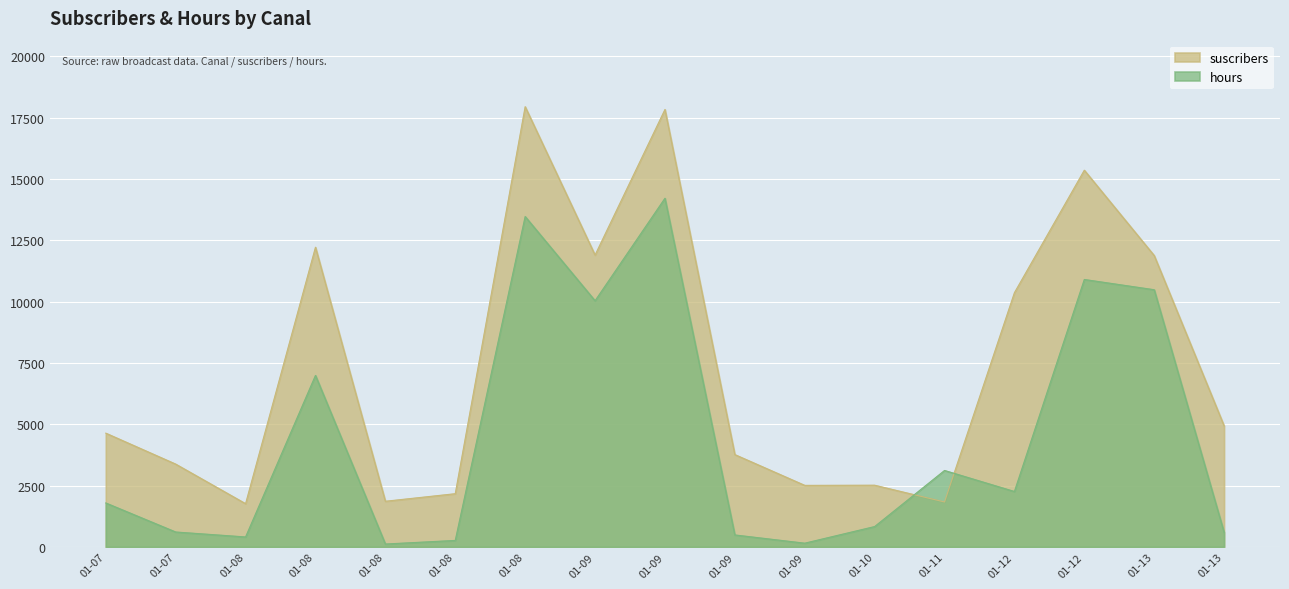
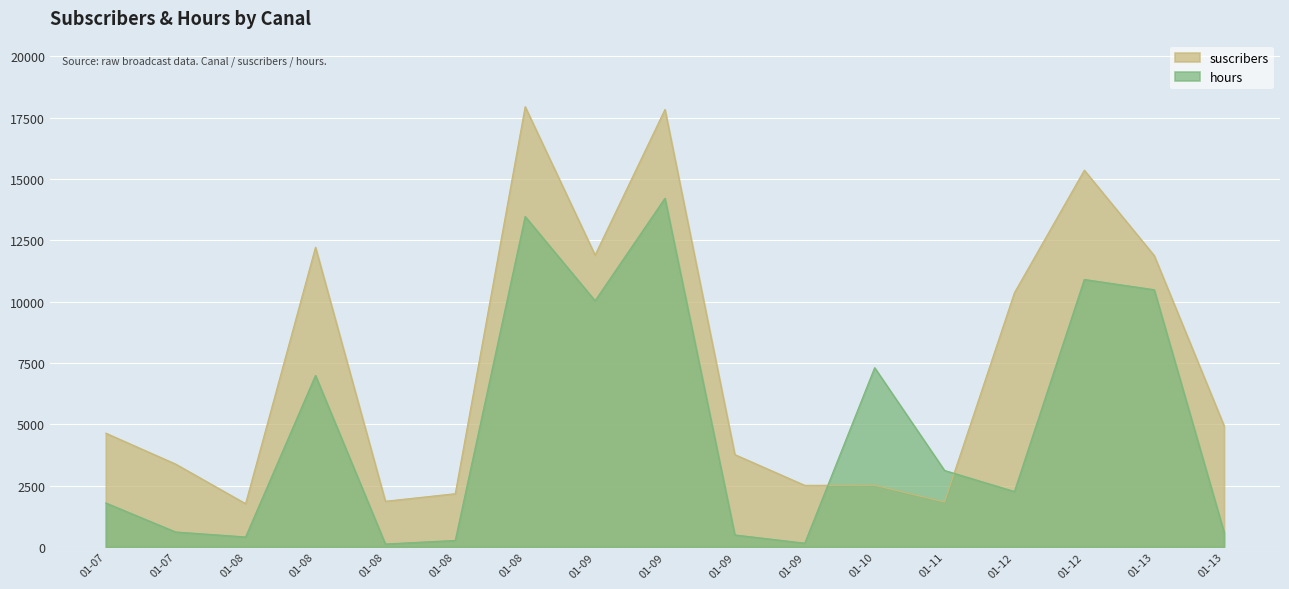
hours, 01-10: 800 -> 7300
